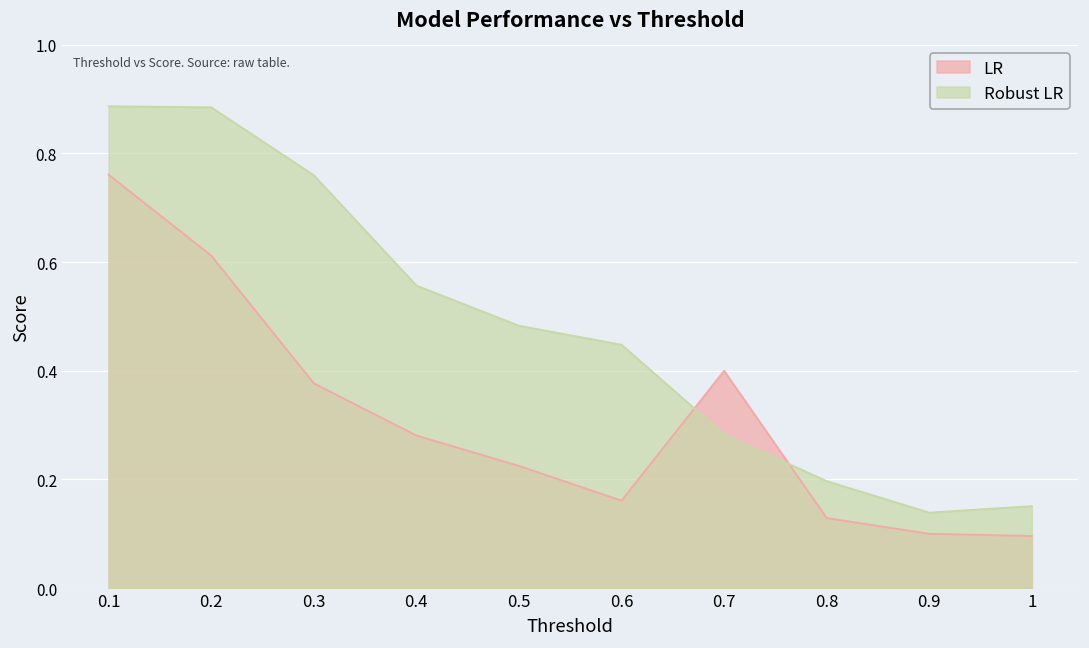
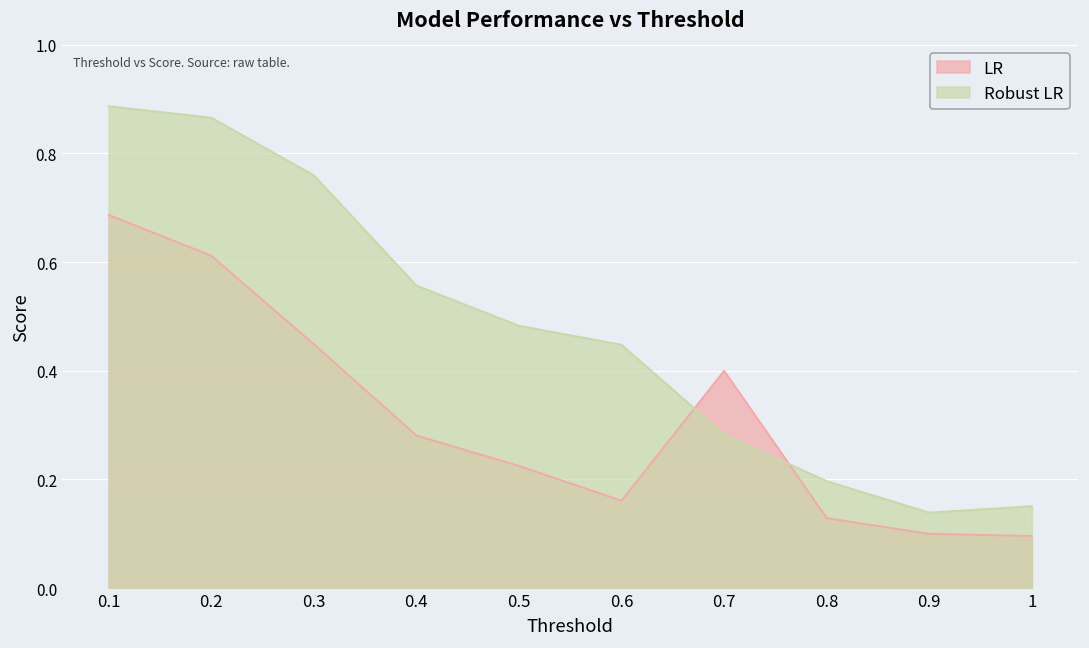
LR, 0.1: 0.76 -> 0.69
Robust LR, 0.2: 0.89 -> 0.87
LR, 0.3: 0.38 -> 0.45
